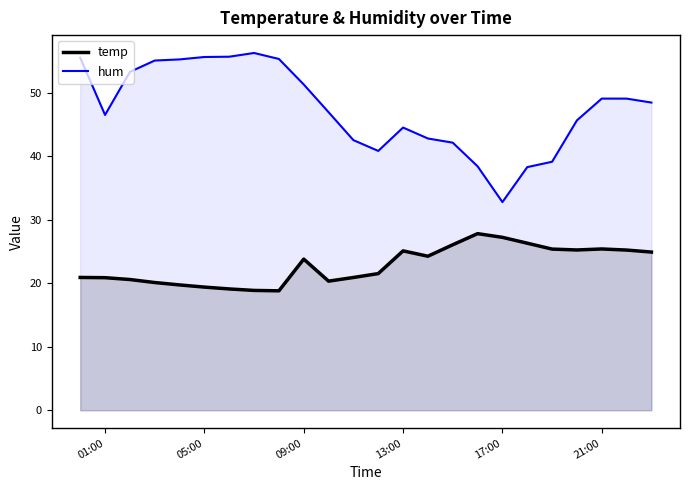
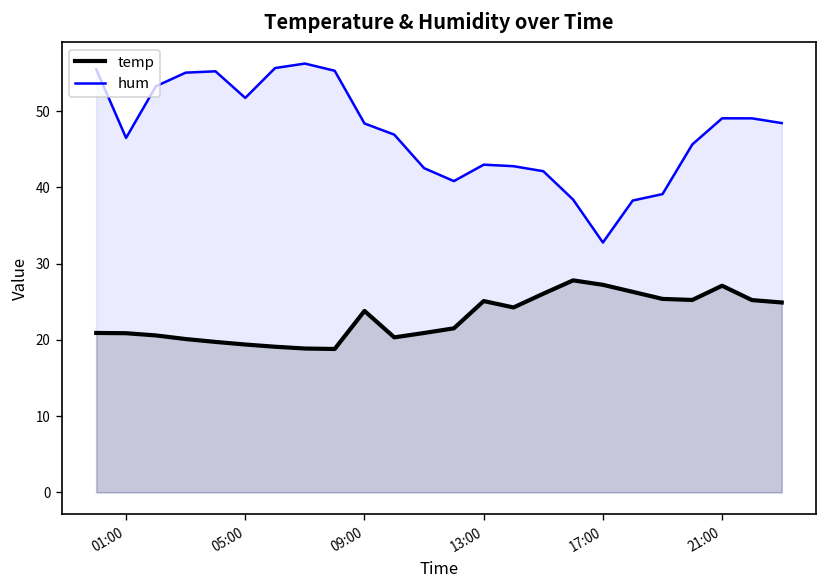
hum, 05:00: 56 -> 52
hum, 09:00: 51 -> 48
hum, 13:00: 45 -> 43
temp, 21:00: 25 -> 27
